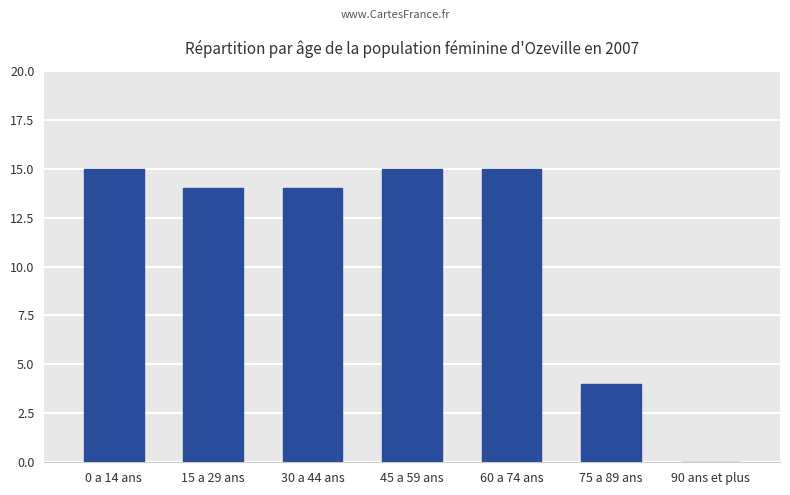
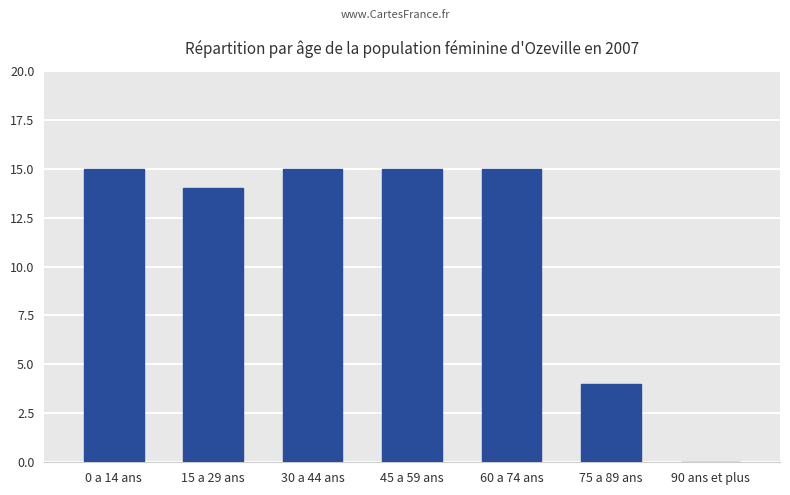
30 a 44 ans: 14 -> 15
